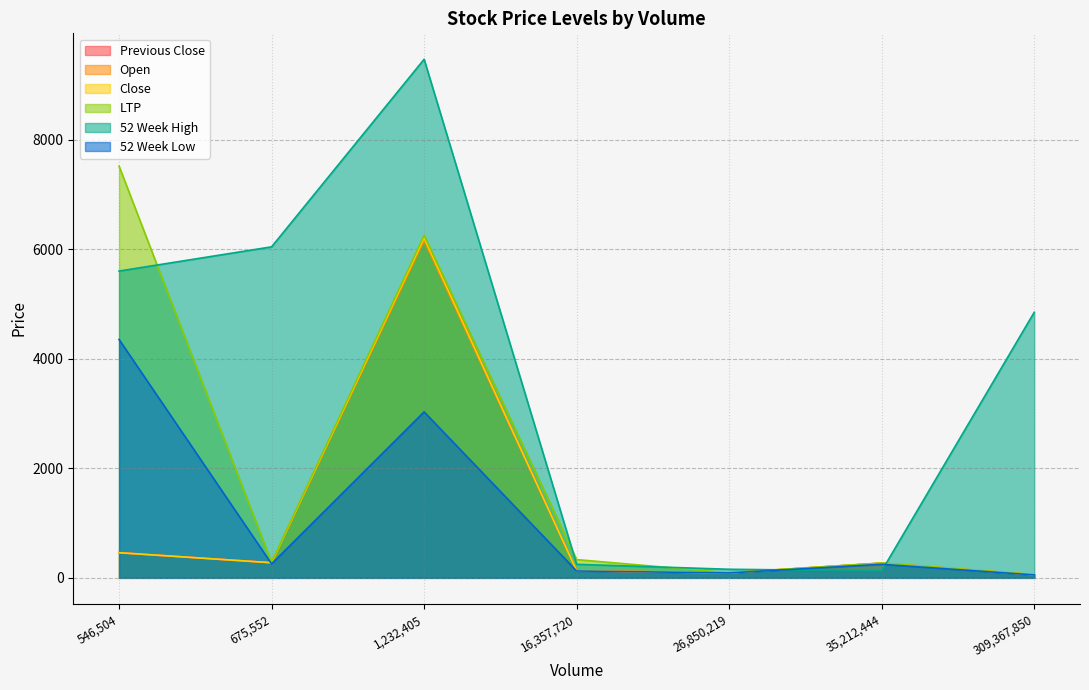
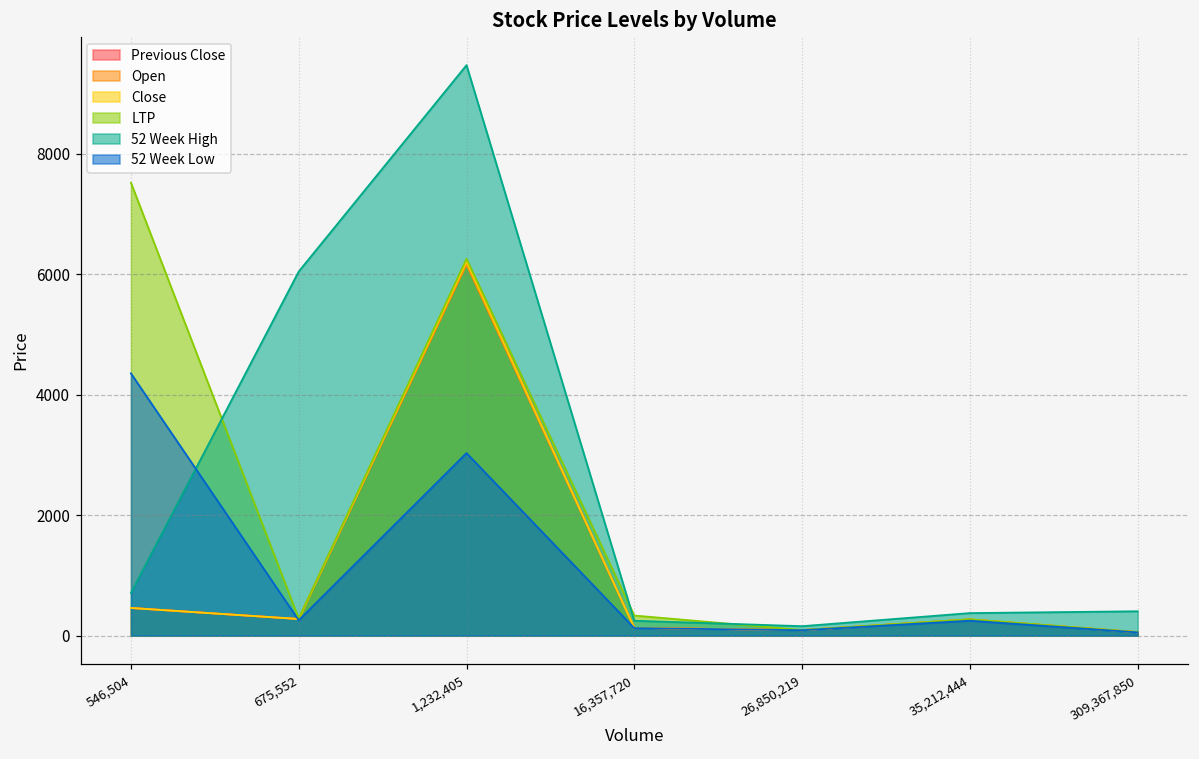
52 Week High, 546,504: 5600 -> 700
52 Week High, 35,212,444: 100 -> 400
52 Week High, 309,367,850: 4800 -> 400
